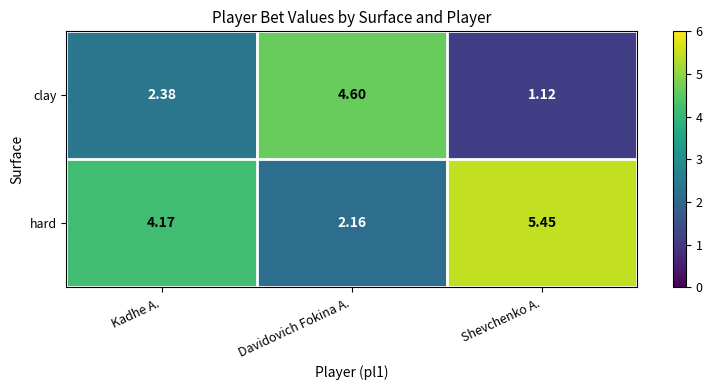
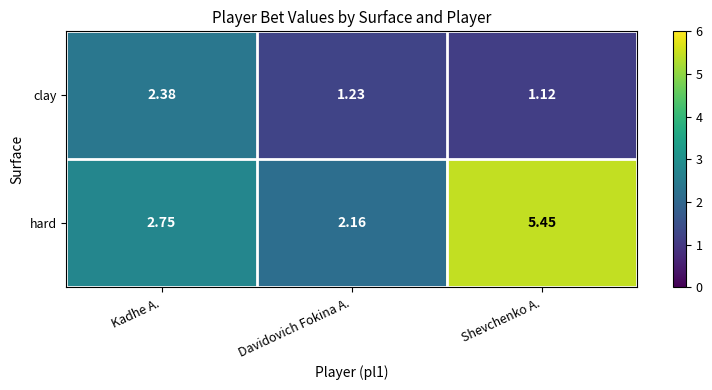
clay, Davidovich Fokina A.: 4.60 -> 1.23
hard, Kadhe A.: 4.17 -> 2.75
